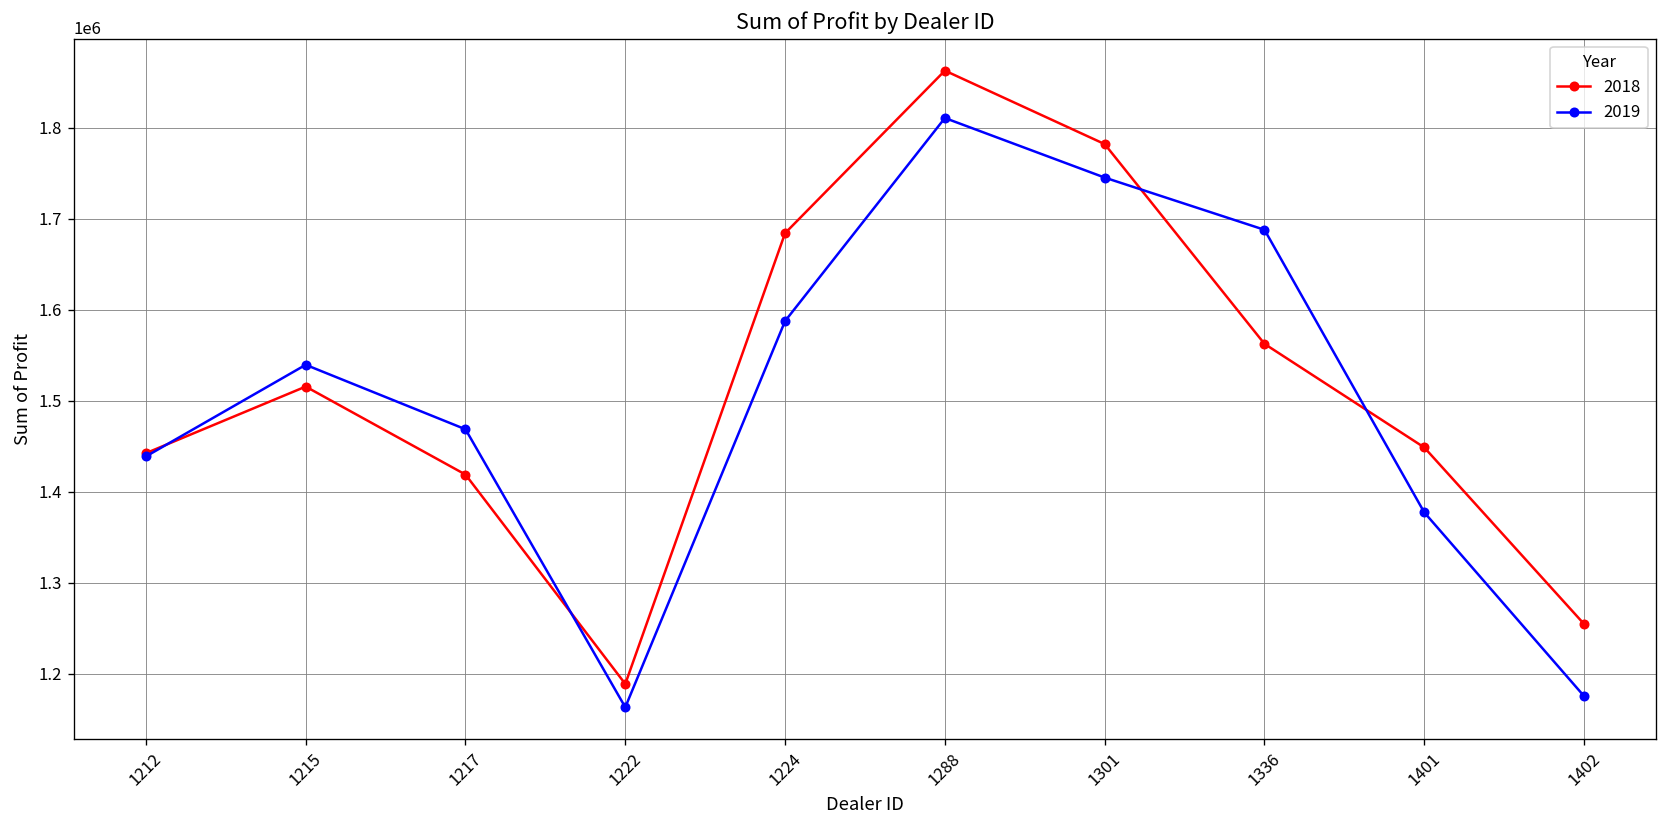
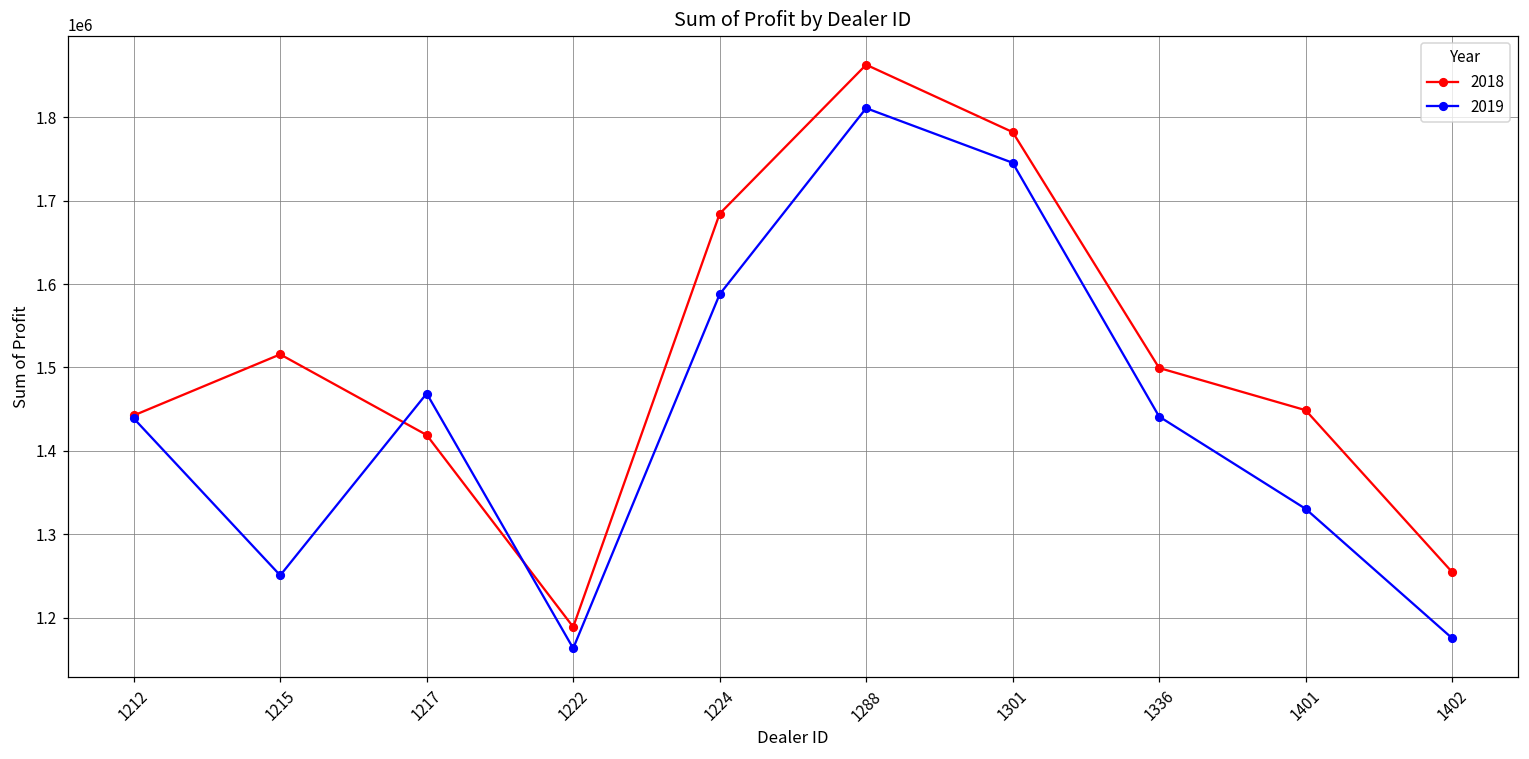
2019, 1215: 1540000 -> 1250000
2018, 1336: 1560000 -> 1500000
2019, 1336: 1690000 -> 1440000
2019, 1401: 1380000 -> 1330000
